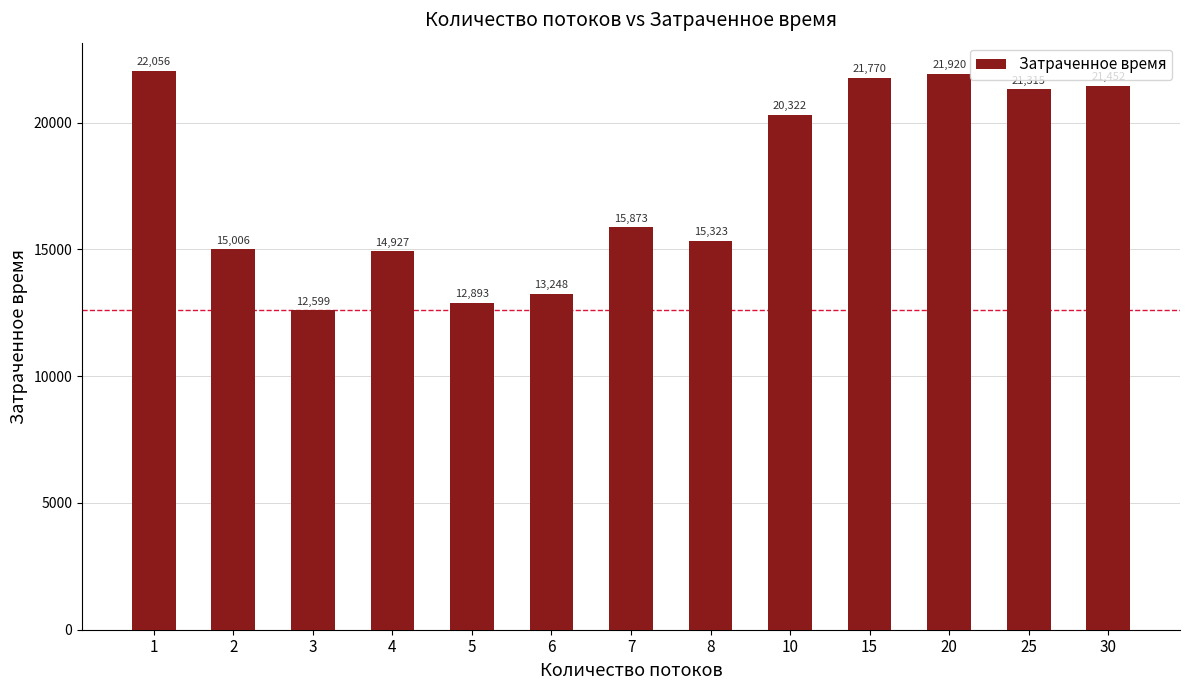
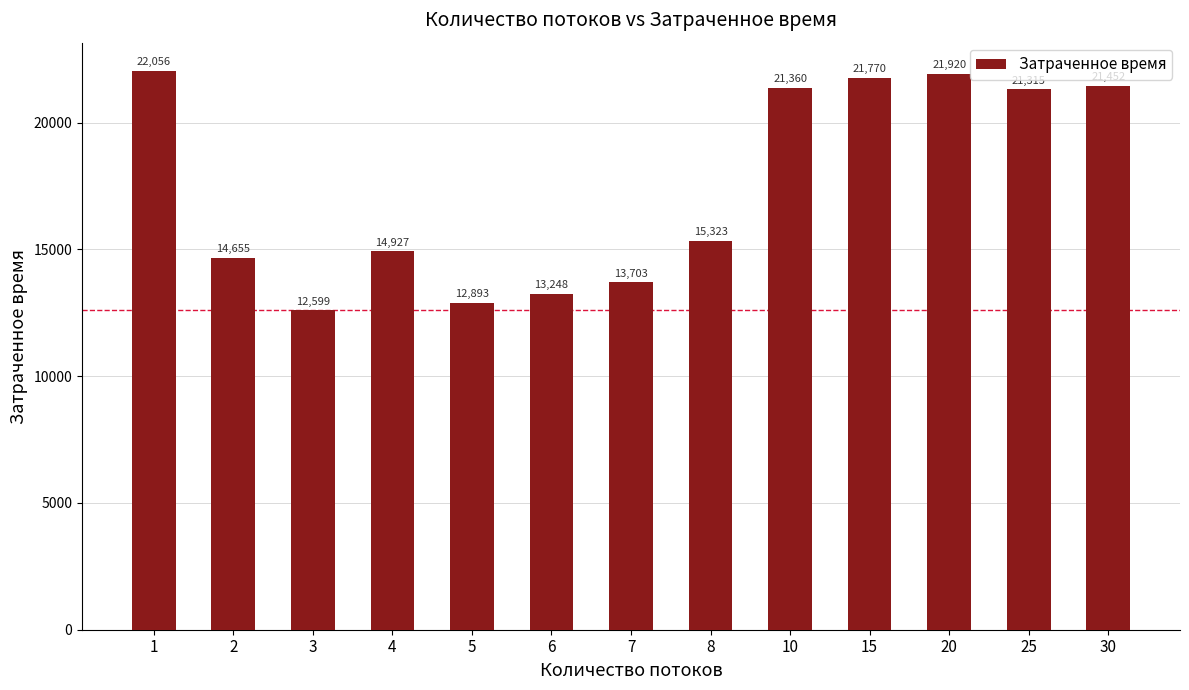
2: 15,006 -> 14,655
7: 15,873 -> 13,703
10: 20,322 -> 21,360
